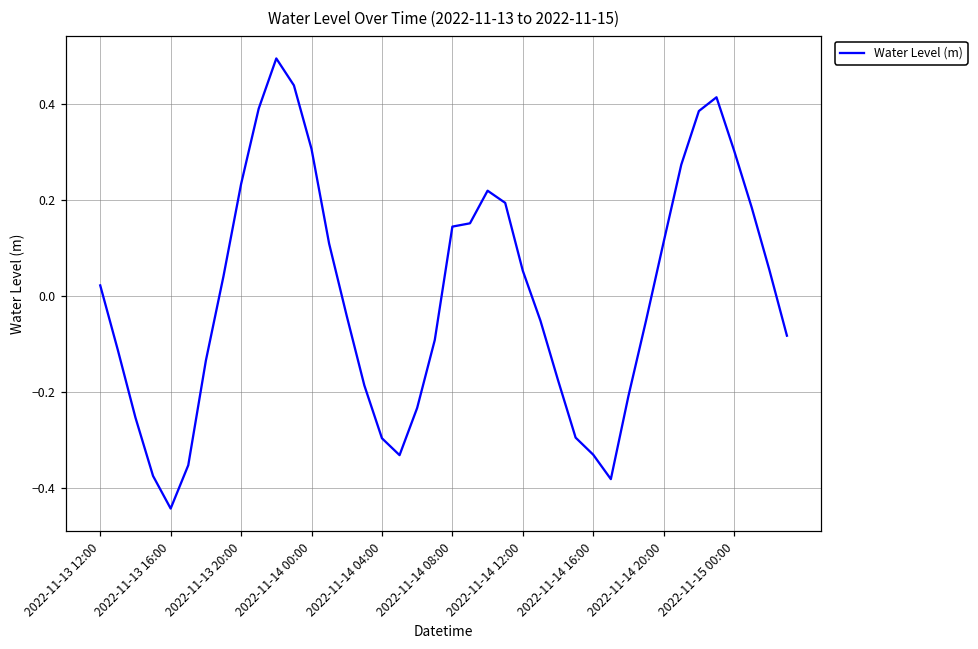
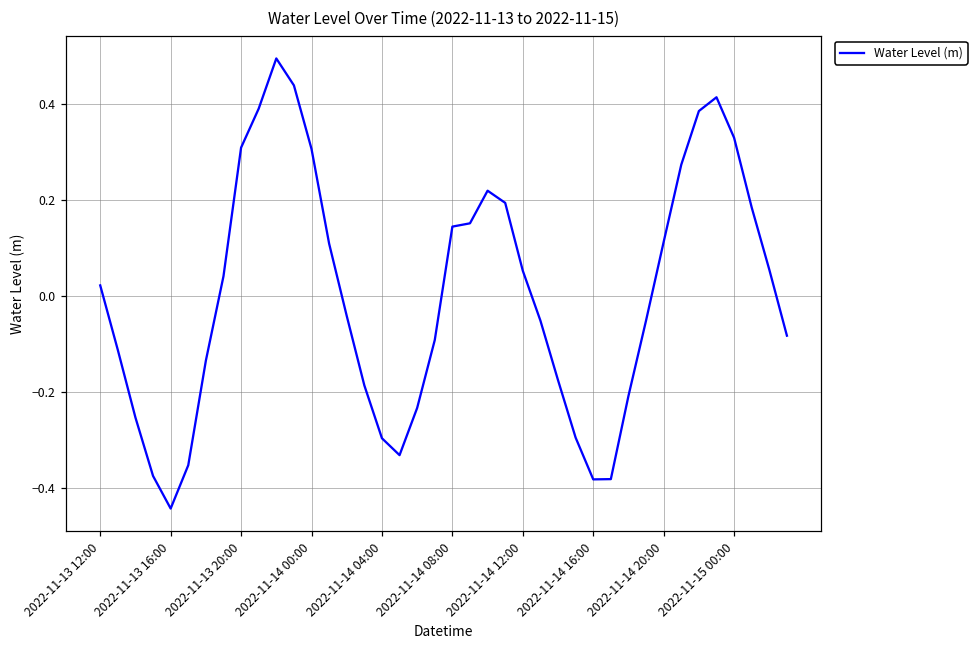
2022-11-13 20:00: 0.23 -> 0.31
2022-11-14 16:00: -0.33 -> -0.38
2022-11-15 00:00: 0.30 -> 0.33
